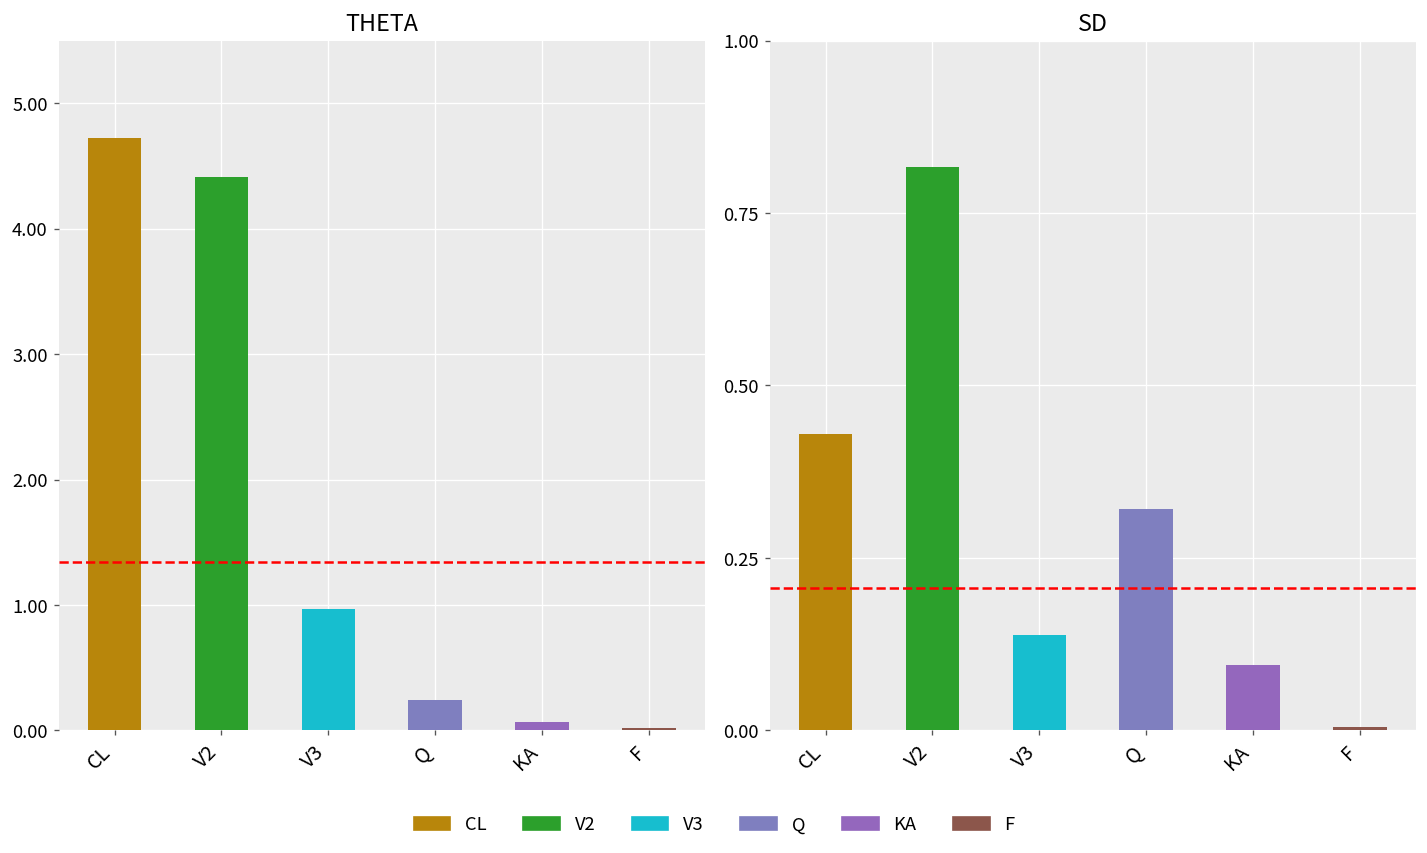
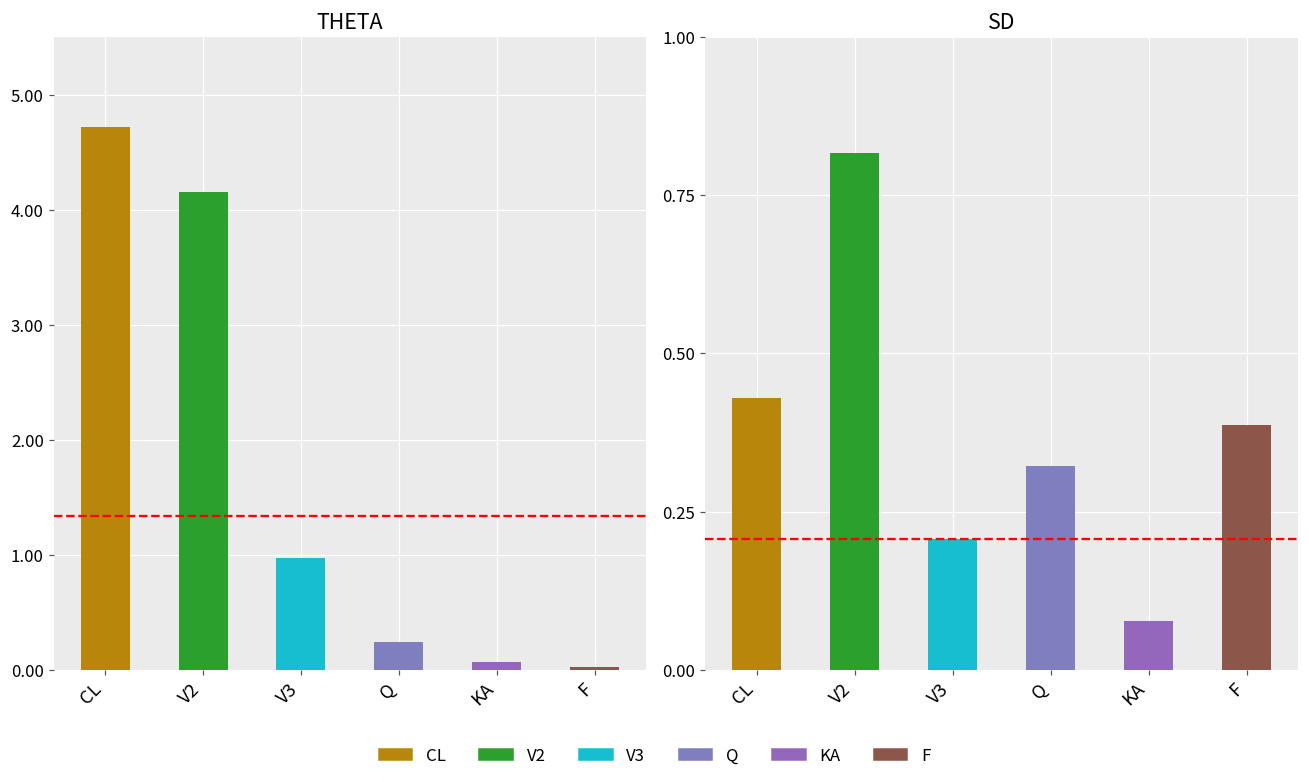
THETA, V2: 4.41 -> 4.15
SD, V3: 0.14 -> 0.21
SD, KA: 0.09 -> 0.08
SD, F: 0.00 -> 0.39
